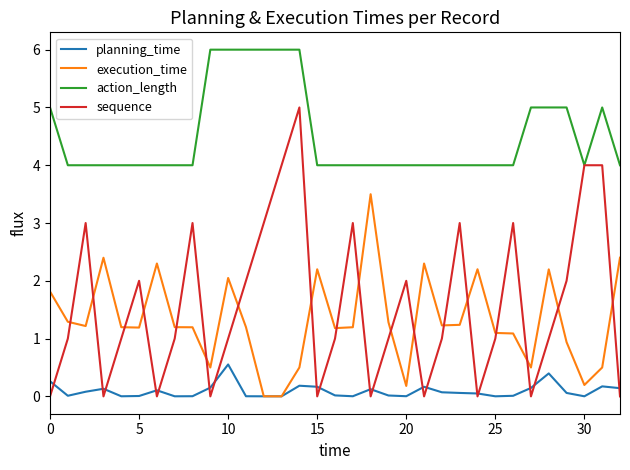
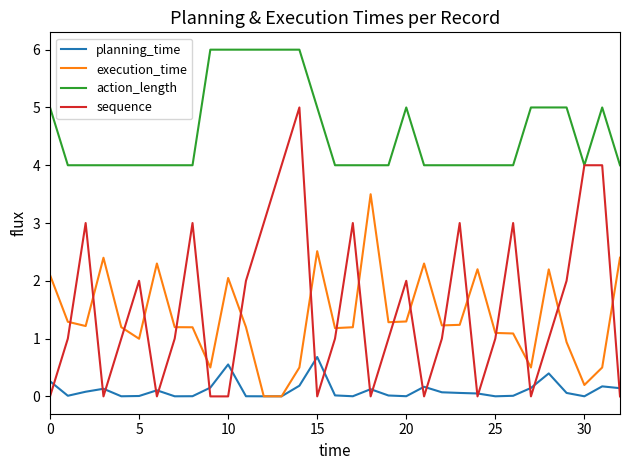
execution_time, 0: 1.8 -> 2.1
execution_time, 5: 1.2 -> 1.0
sequence, 10: 1 -> 0
planning_time, 15: 0.2 -> 0.7
execution_time, 15: 2.2 -> 2.5
action_length, 15: 4 -> 5
execution_time, 20: 0.2 -> 1.3
action_length, 20: 4 -> 5
